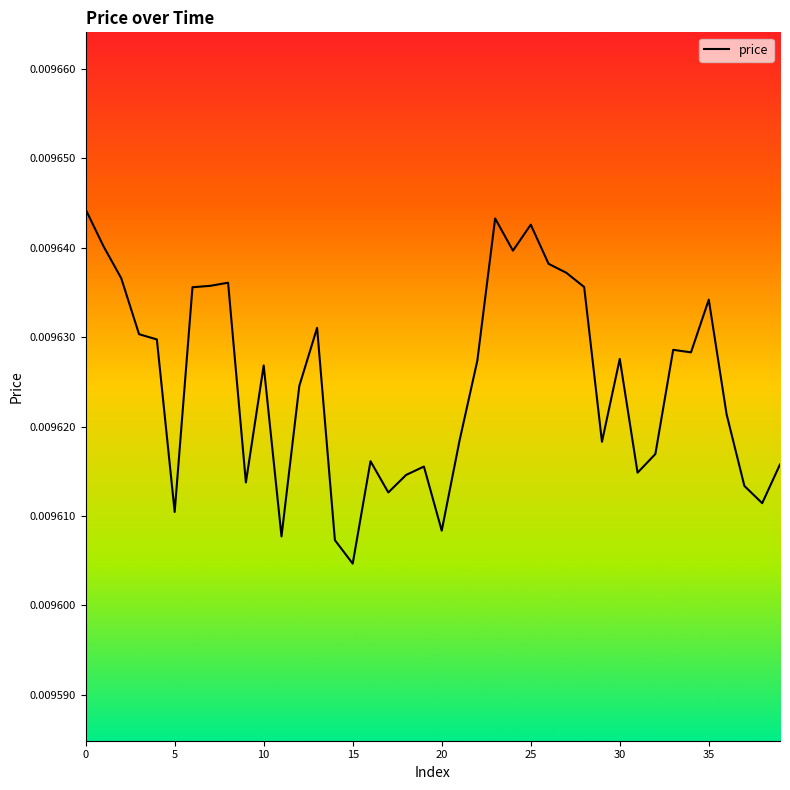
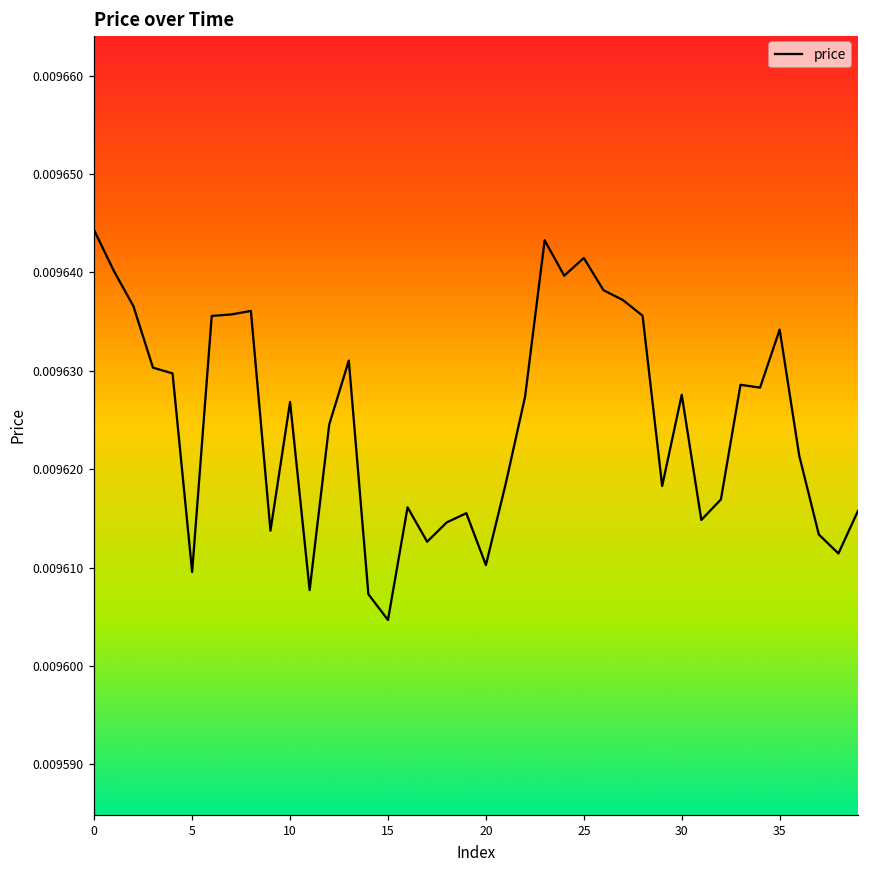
5: 0.0096105 -> 0.0096096
20: 0.009608 -> 0.009610
25: 0.009643 -> 0.009641
